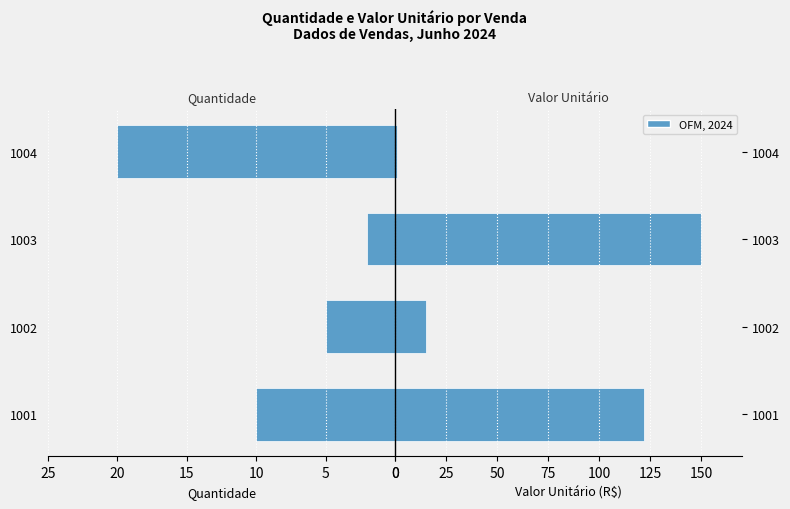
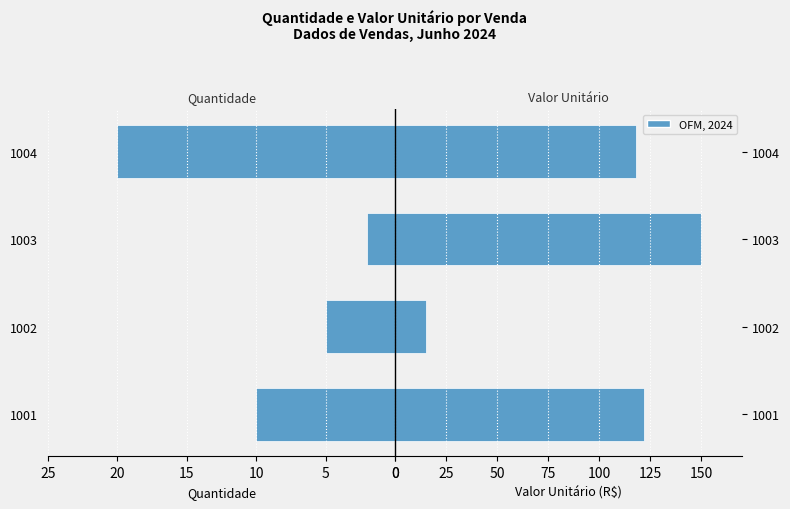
Valor Unitário, 1004: 1 -> 118
